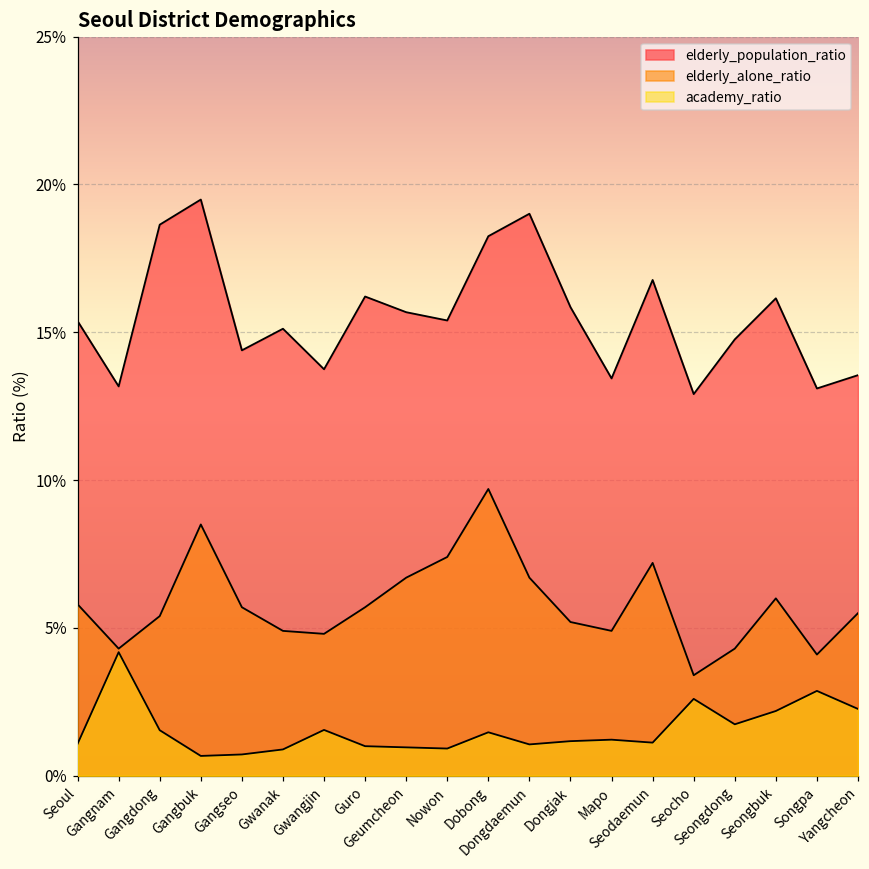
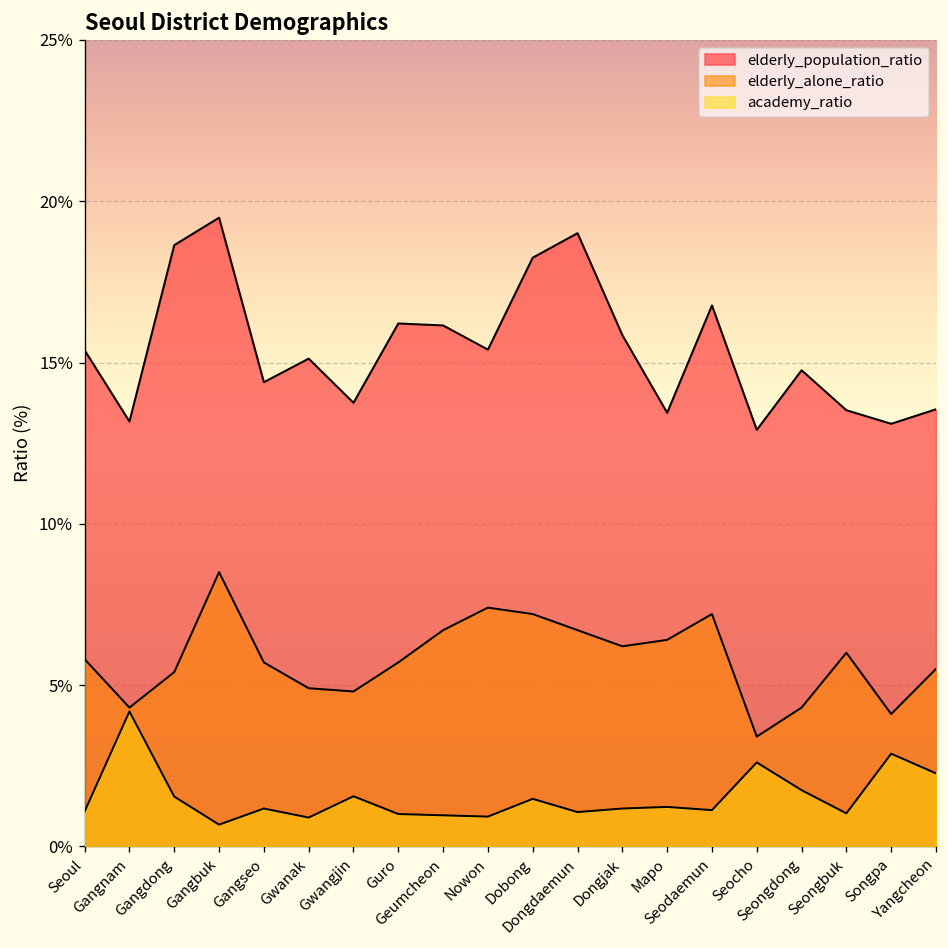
academy_ratio, Gangseo: 0.7% -> 1.2%
elderly_population_ratio, Geumcheon: 15.7% -> 16.2%
elderly_alone_ratio, Dobong: 9.7% -> 7.2%
elderly_alone_ratio, Dongjak: 5.2% -> 6.2%
elderly_alone_ratio, Mapo: 4.9% -> 6.4%
elderly_population_ratio, Seongbuk: 16.2% -> 13.5%
academy_ratio, Seongbuk: 2.2% -> 1.0%
